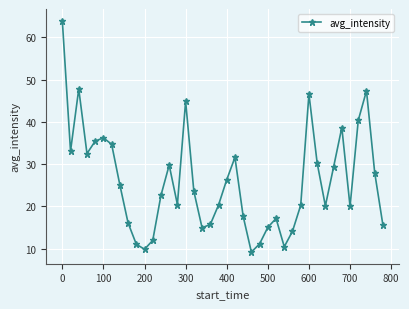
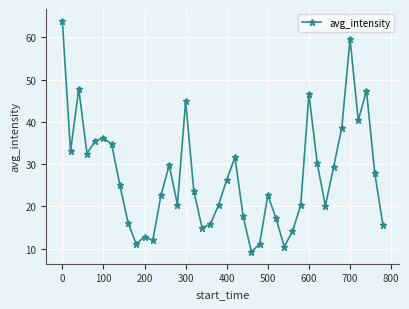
200: 10 -> 13
500: 15 -> 23
700: 20 -> 60
